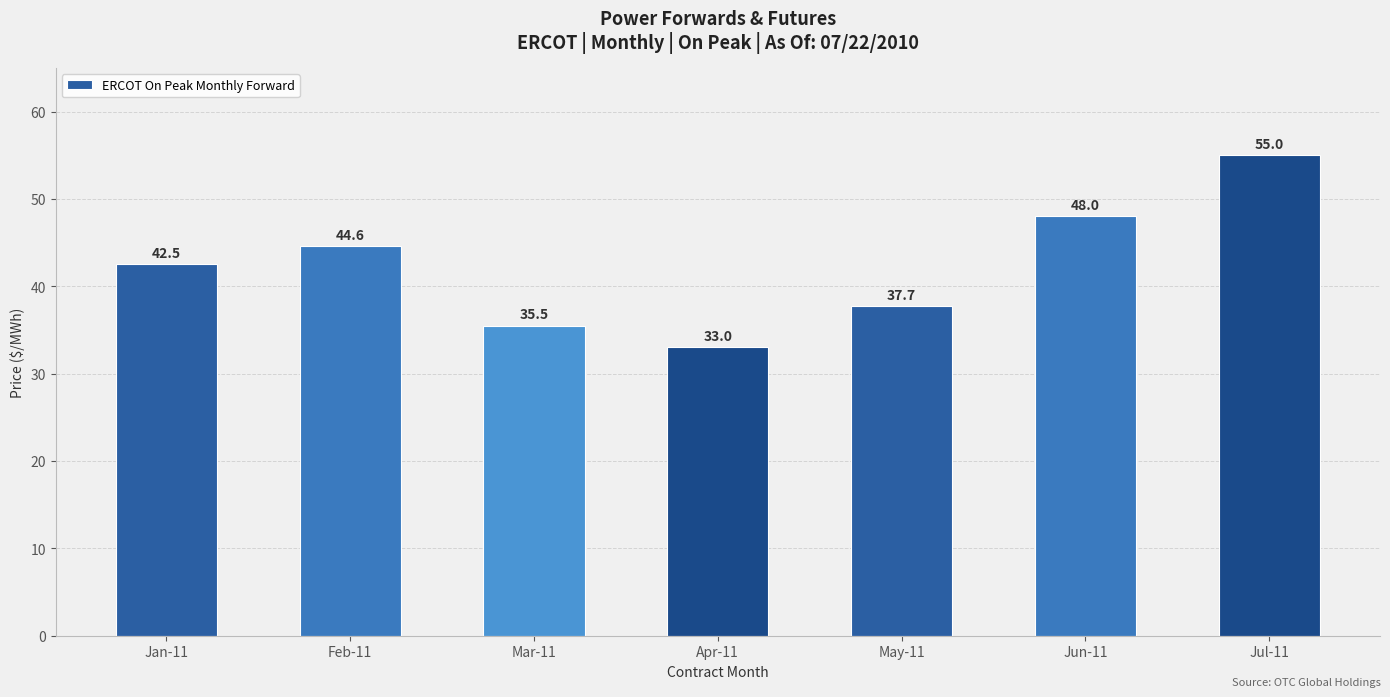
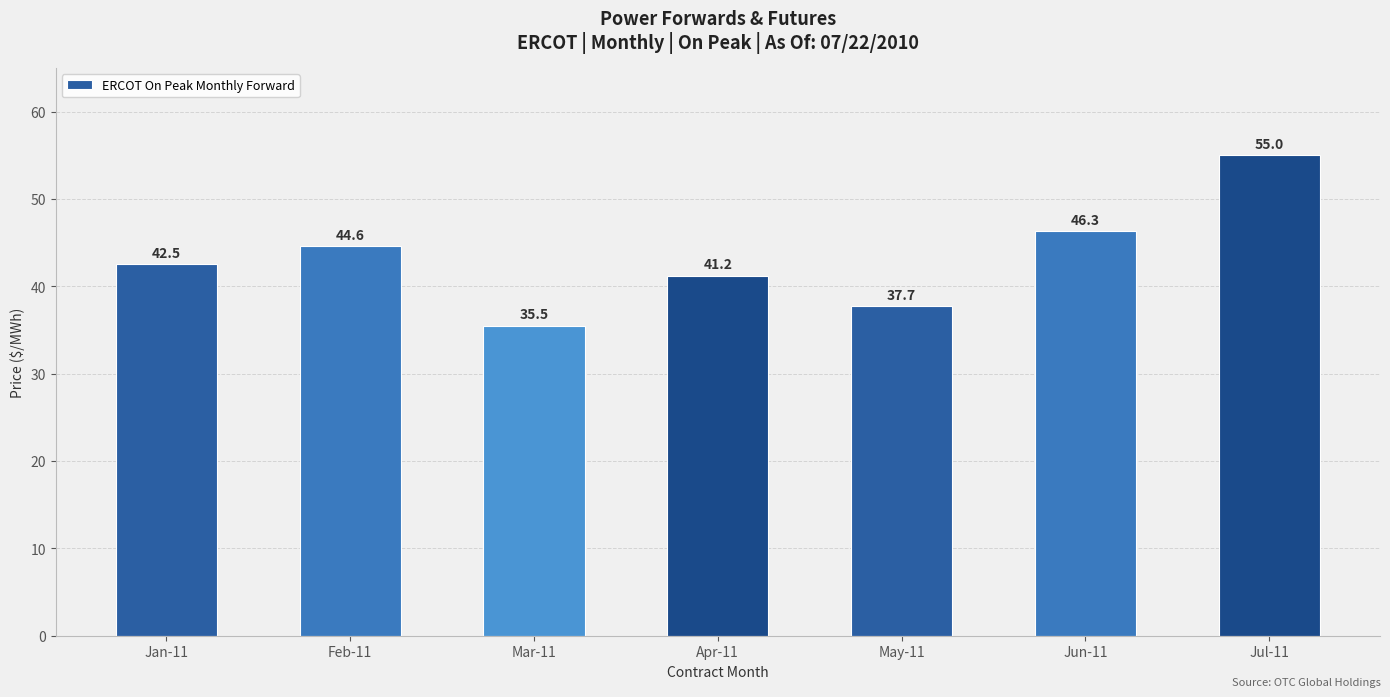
Apr-11: 33.0 -> 41.2
Jun-11: 48.0 -> 46.3
